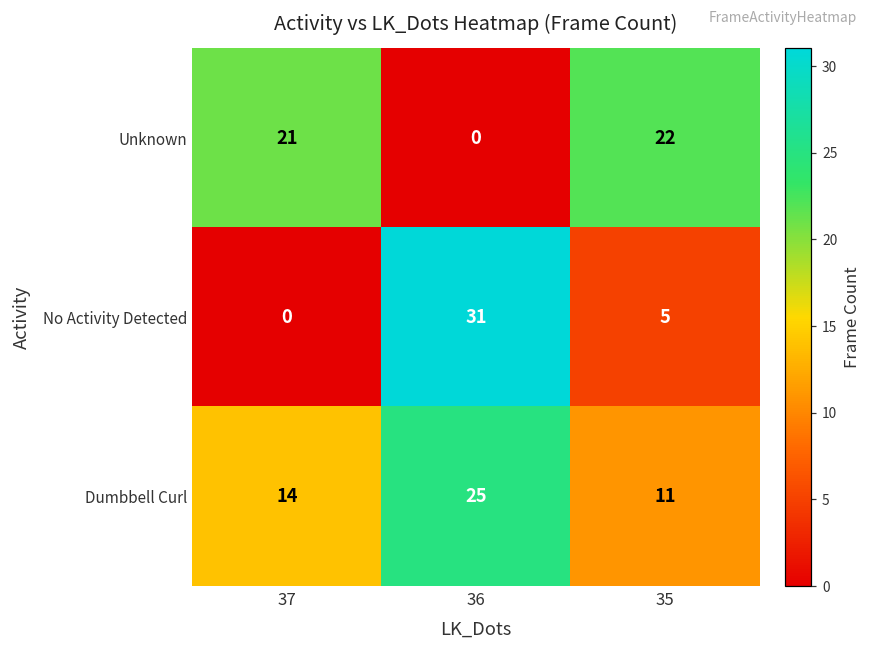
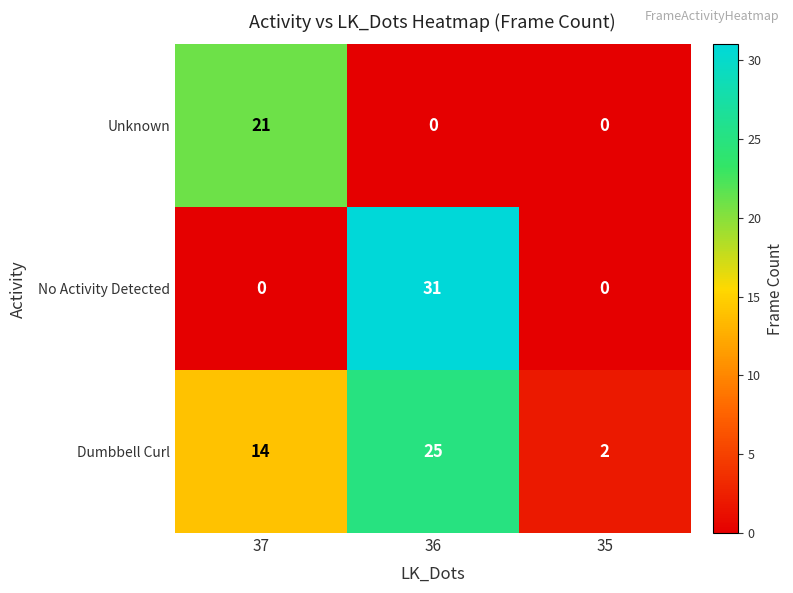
Unknown, 35: 22 -> 0
No Activity Detected, 35: 5 -> 0
Dumbbell Curl, 35: 11 -> 2
